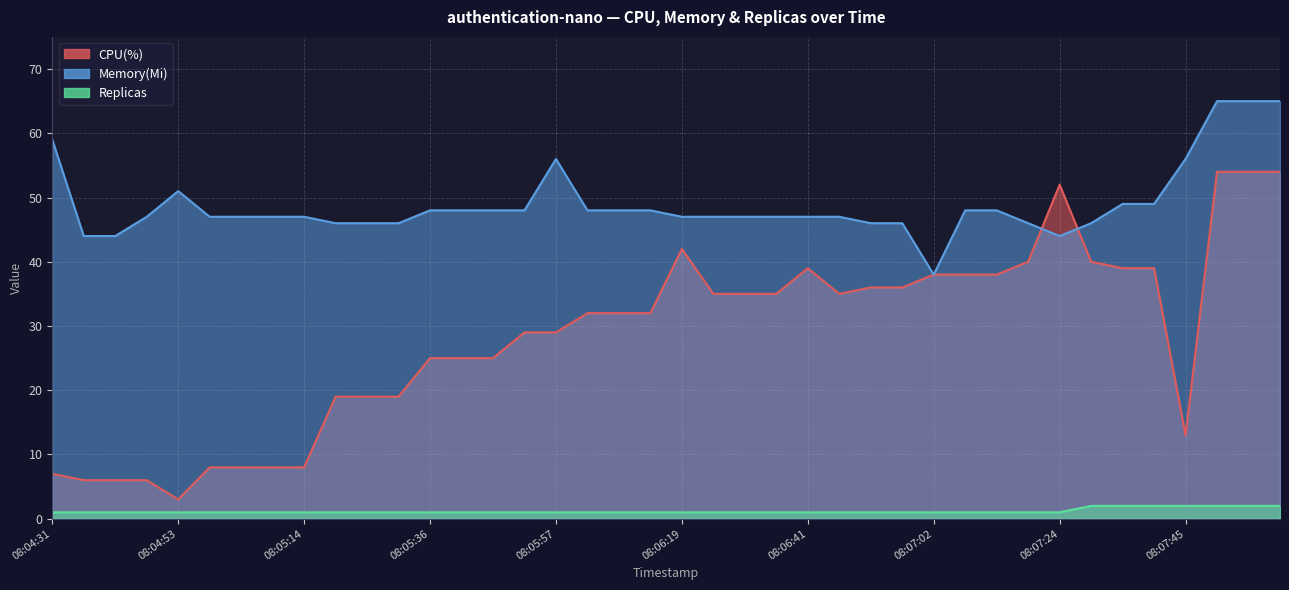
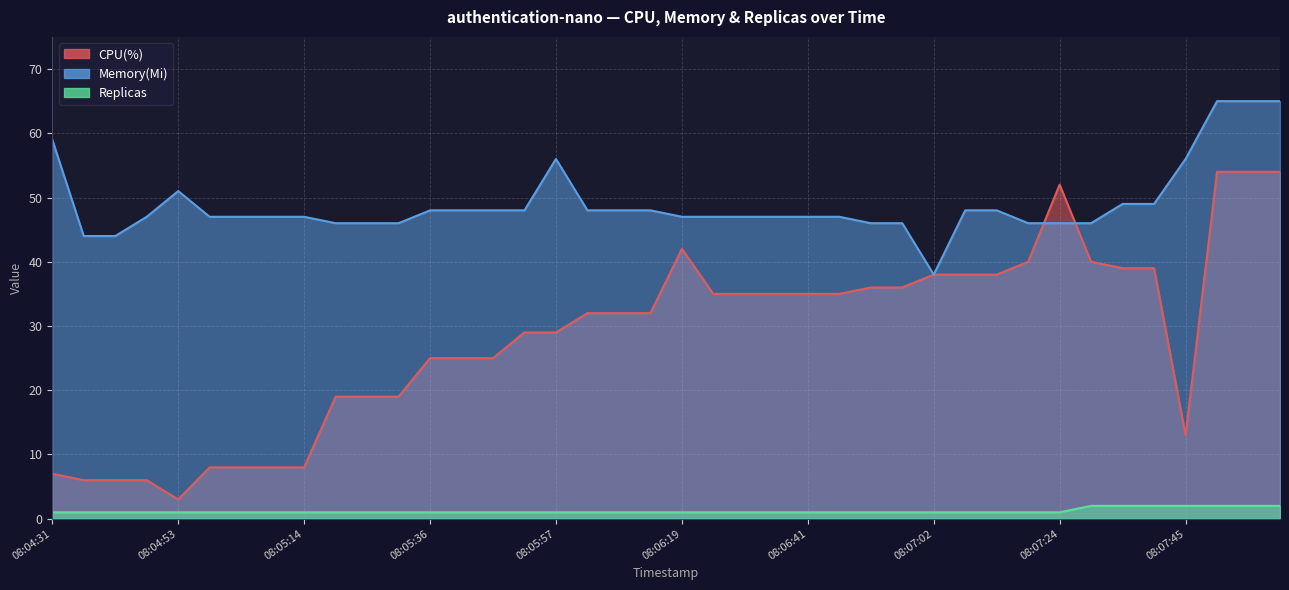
CPU(%), 08:06:41: 39 -> 35
Memory(Mi), 08:07:24: 44 -> 46
